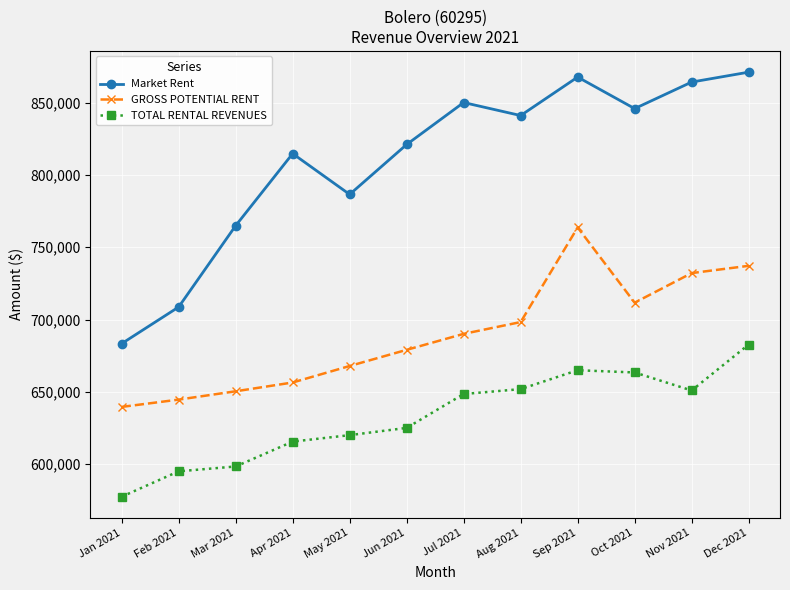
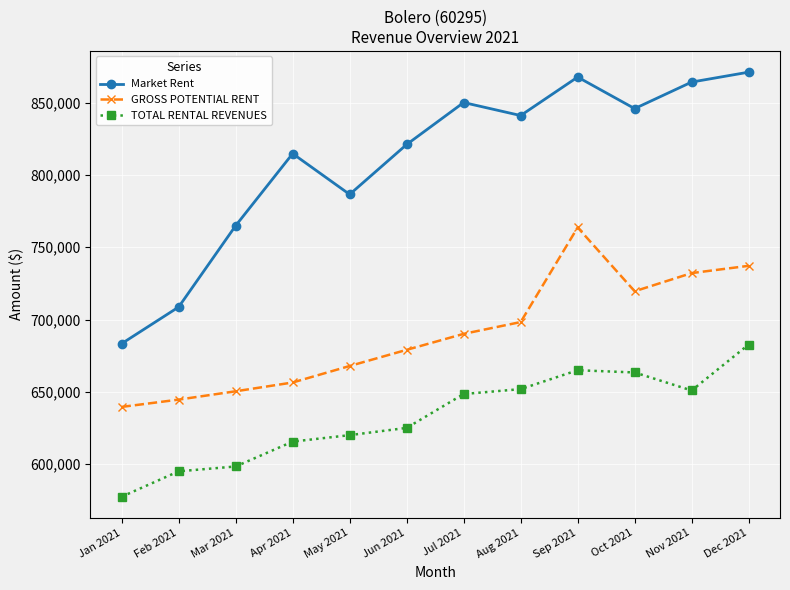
GROSS POTENTIAL RENT, Oct 2021: 712,000 -> 720,000
